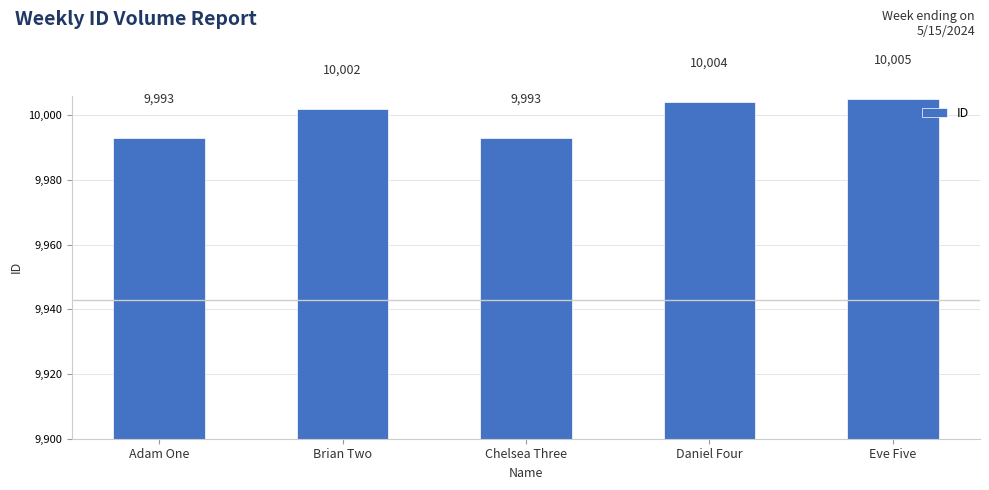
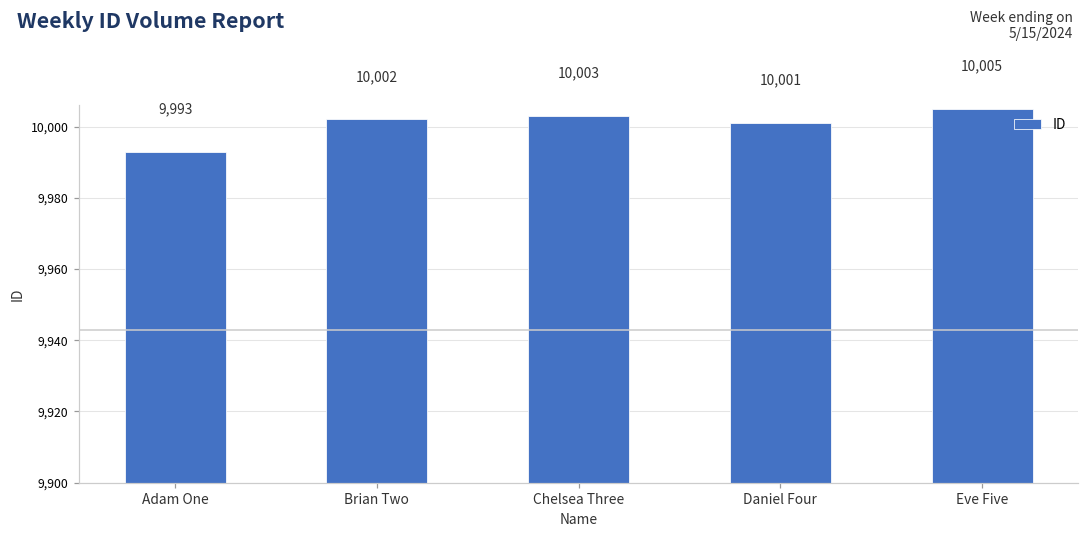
Chelsea Three: 9,993 -> 10,003
Daniel Four: 10,004 -> 10,001
